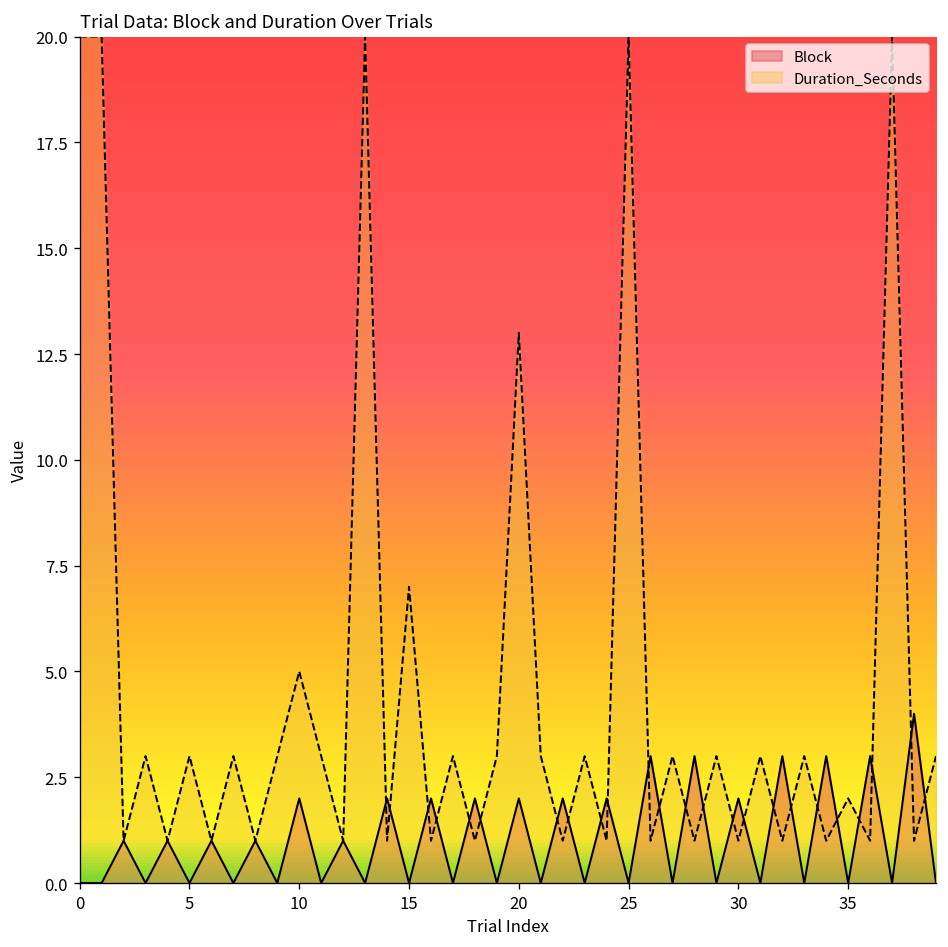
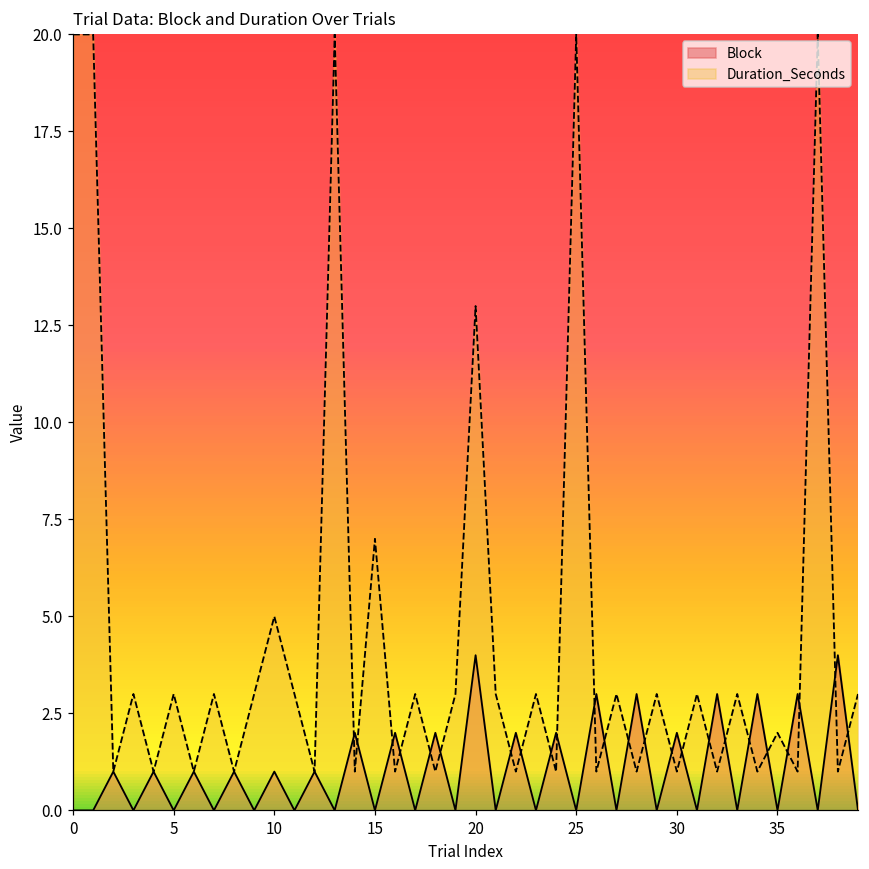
Block, 10: 2 -> 1
Block, 20: 2 -> 4
